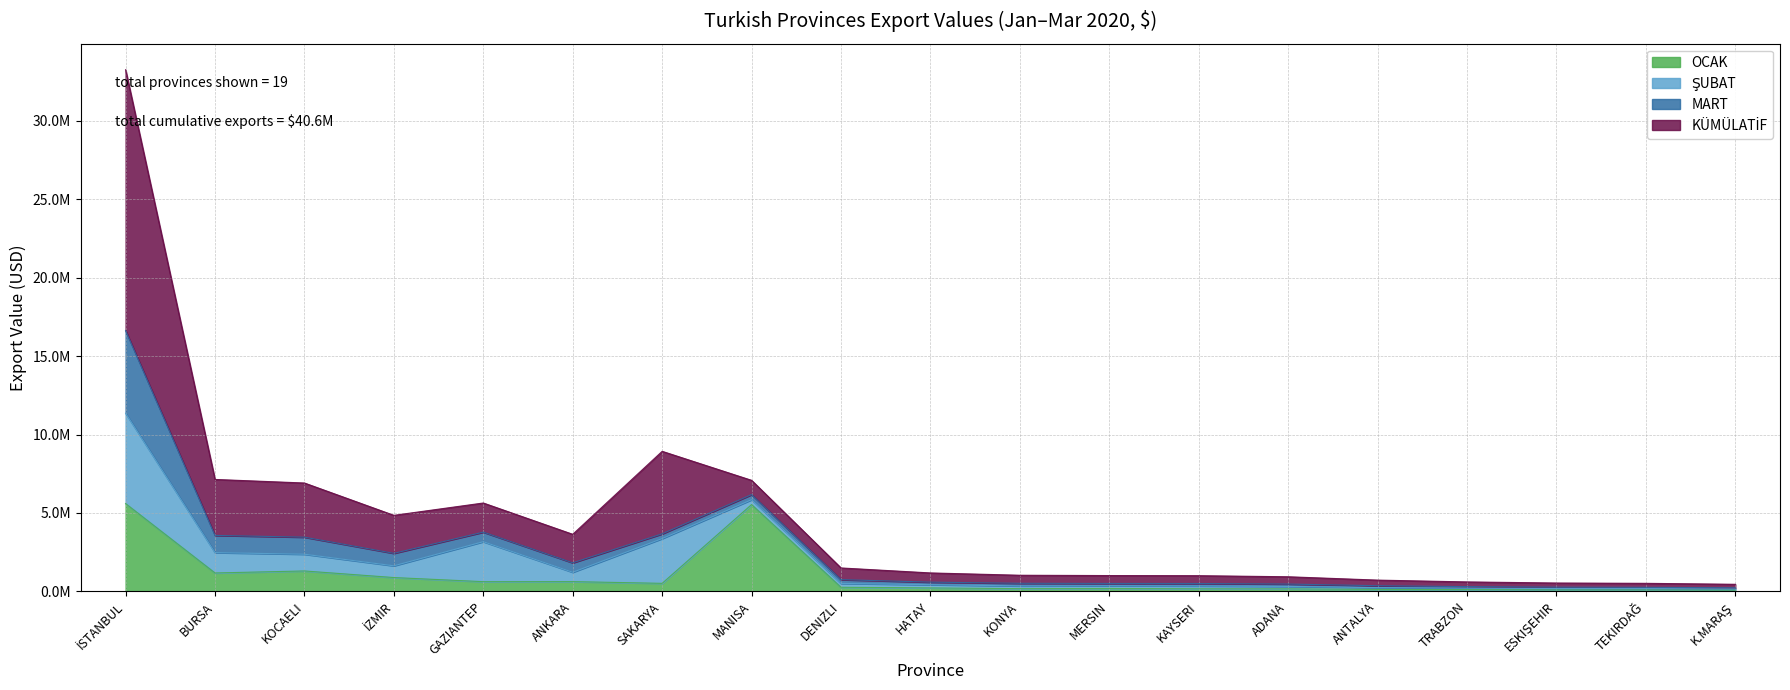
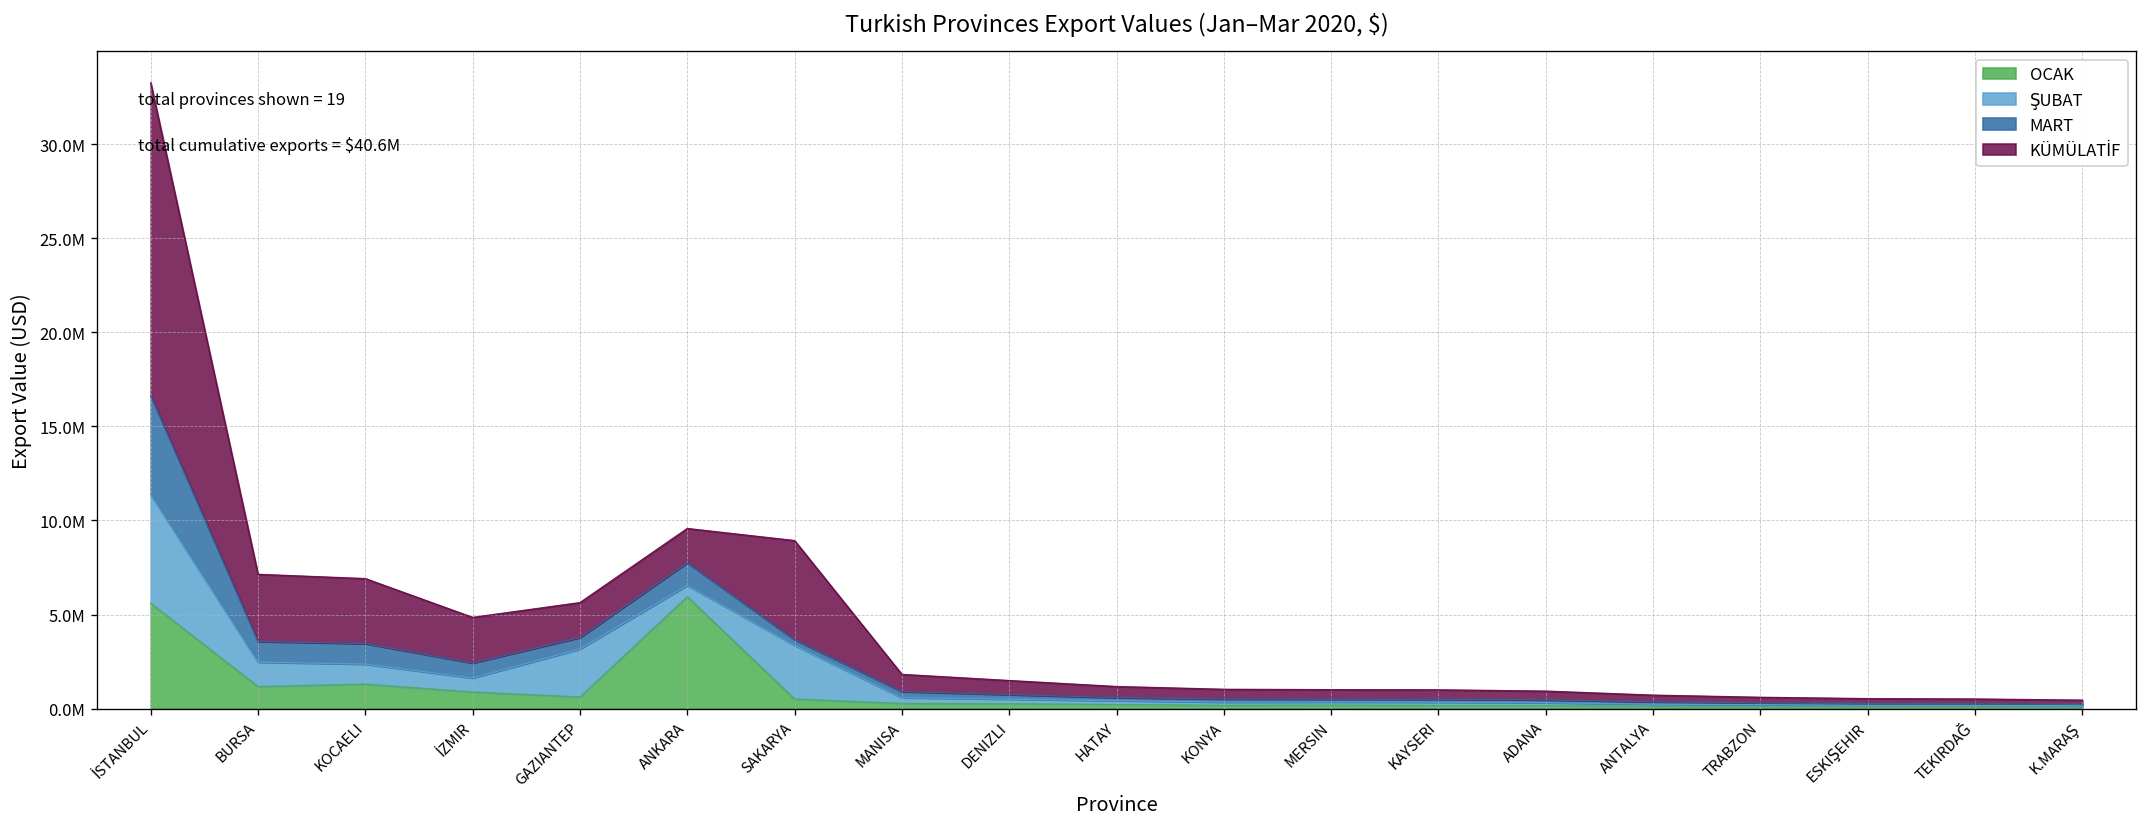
OCAK, ANKARA: 600000 -> 5900000
MART, ANKARA: 600000 -> 1200000
OCAK, MANISA: 5500000 -> 300000
